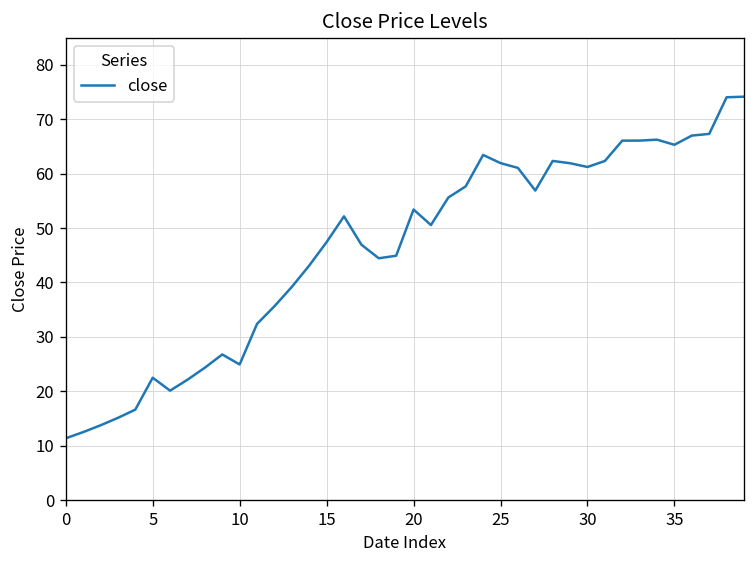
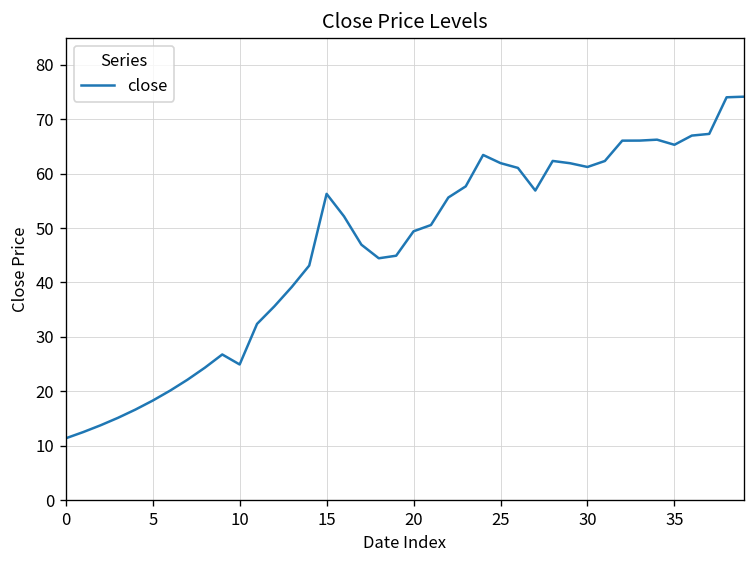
5: 22 -> 18
15: 47 -> 56
20: 53 -> 49
